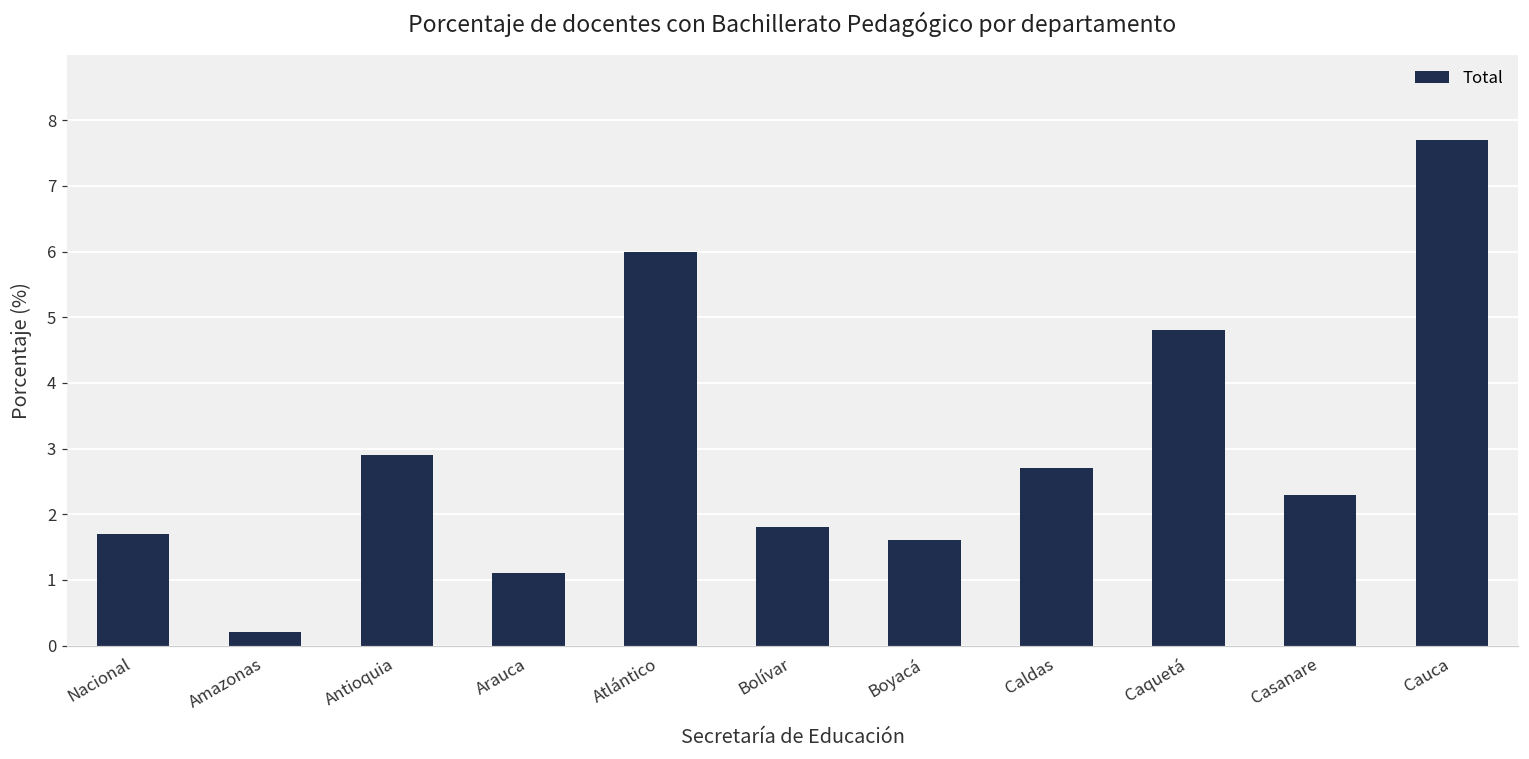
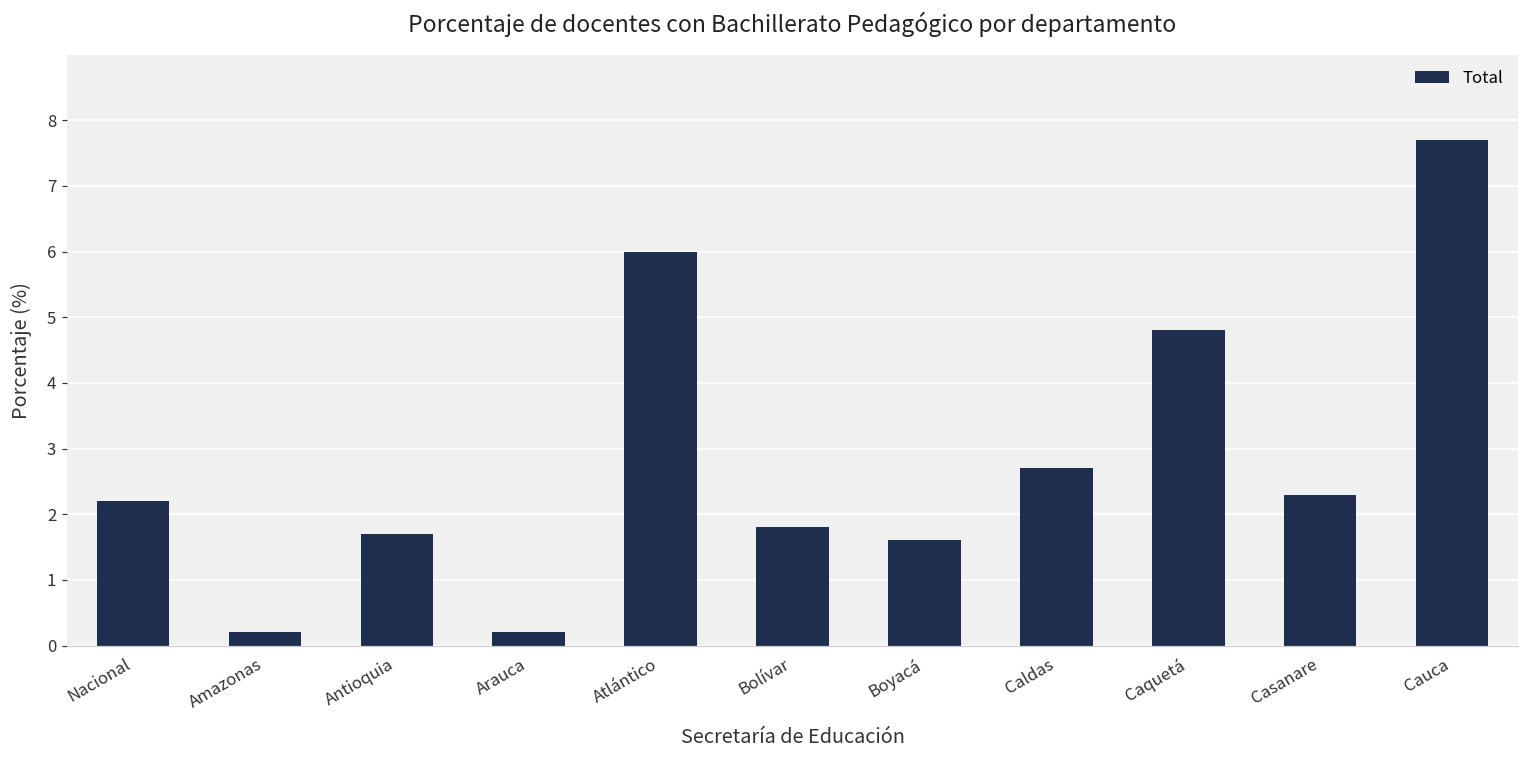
Nacional: 1.7 -> 2.2
Antioquia: 2.9 -> 1.7
Arauca: 1.1 -> 0.2
